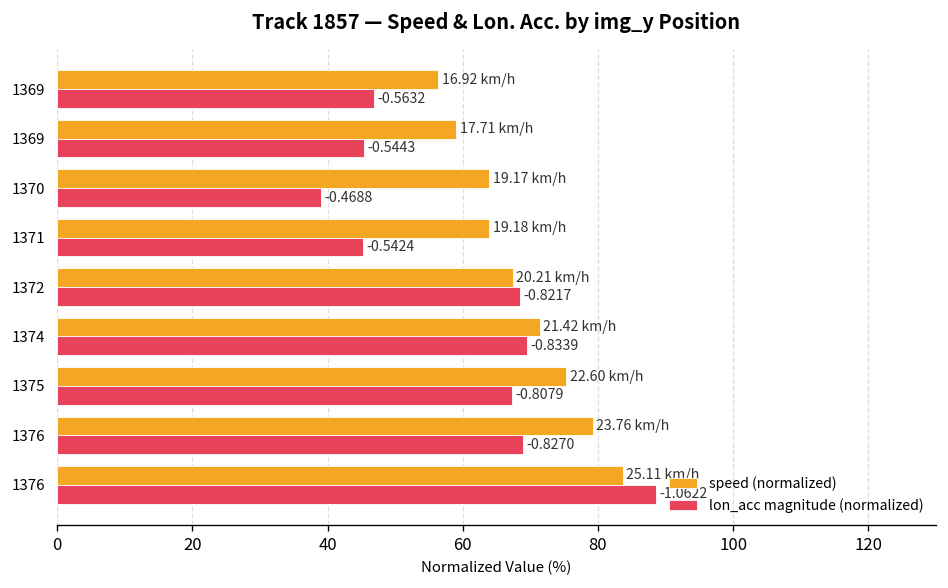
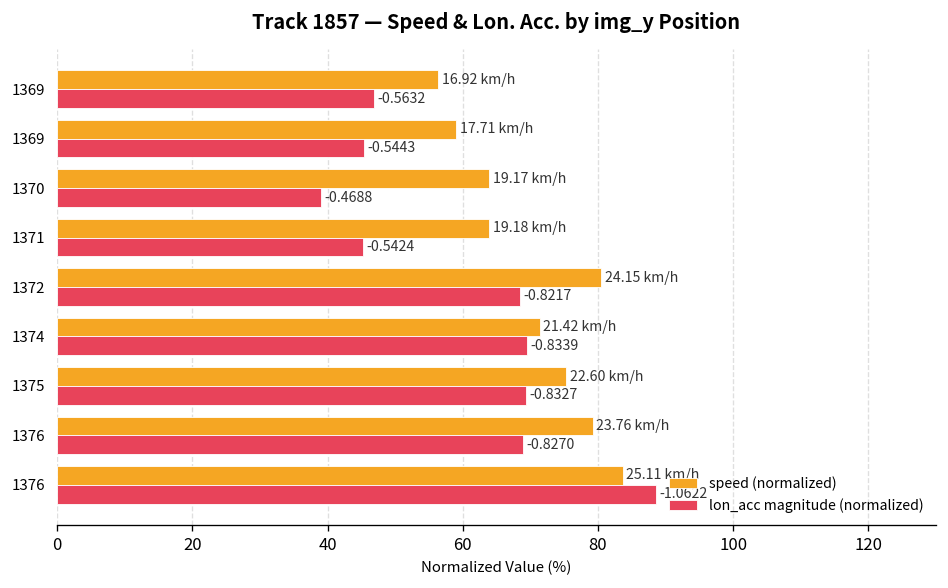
speed (normalized), 1372: 20.21 -> 24.15
lon_acc magnitude (normalized), 1375: -0.8079 -> -0.8327
